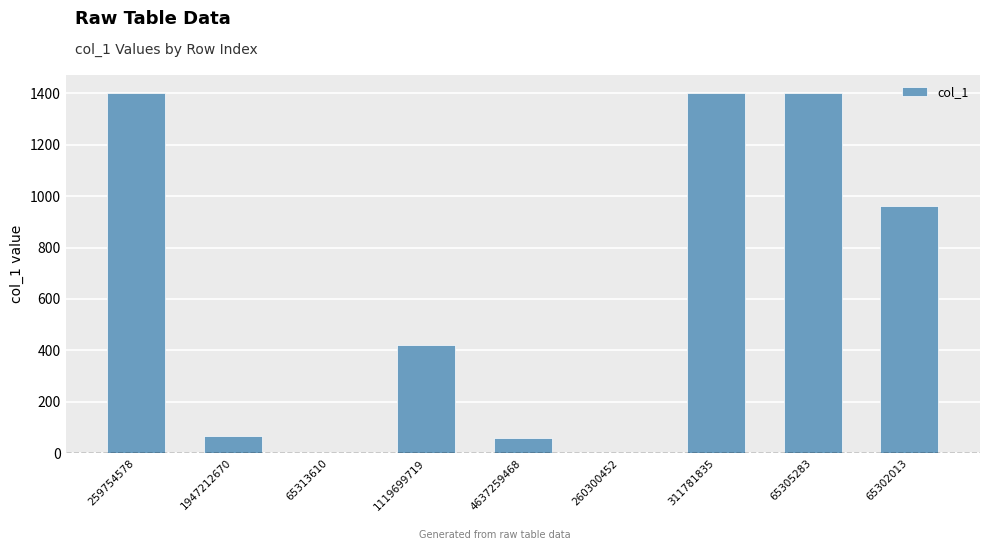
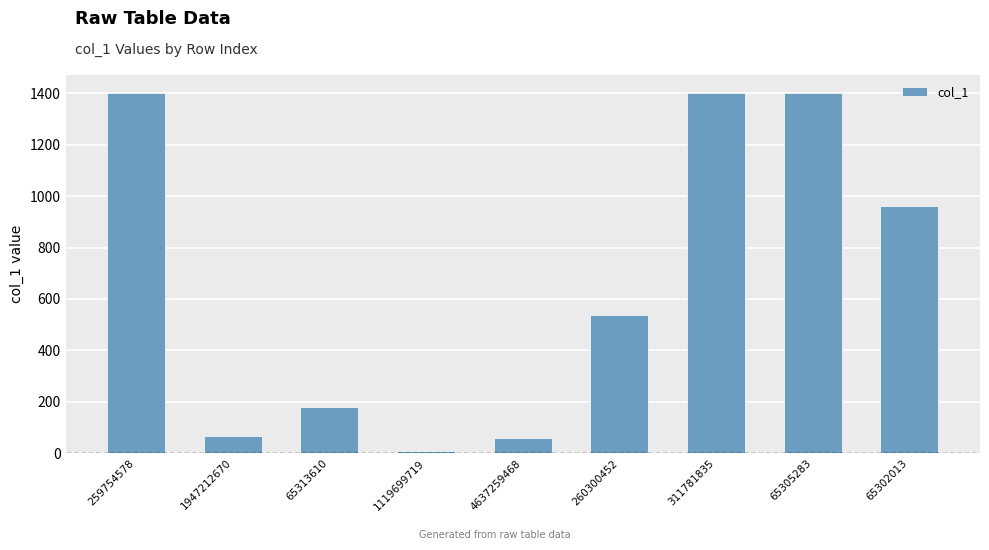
65313610: 0 -> 180
1119699719: 420 -> 10
260300452: 0 -> 540
